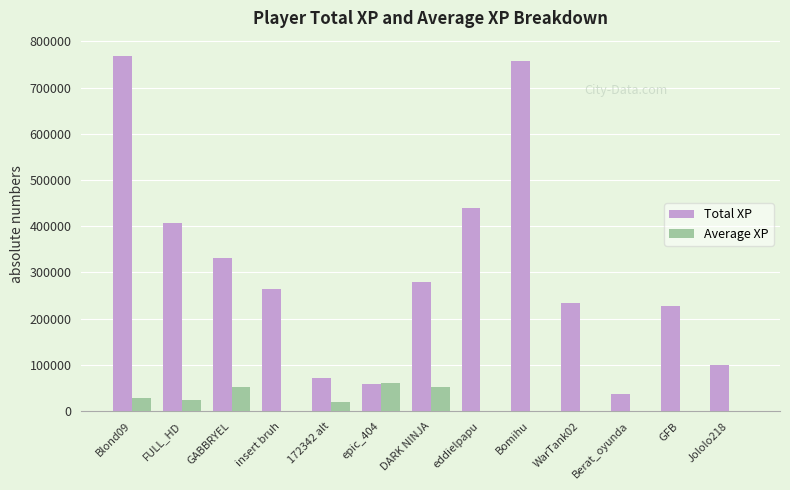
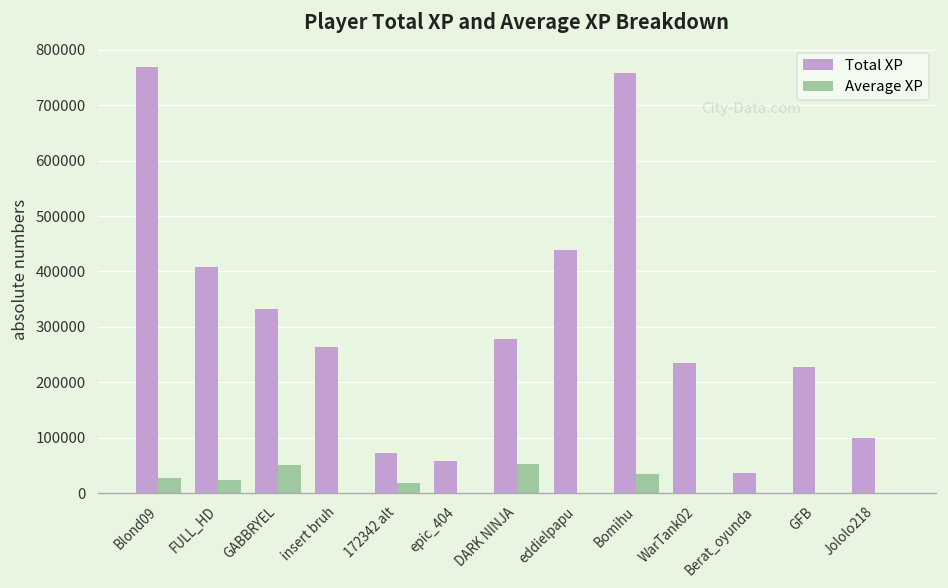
Average XP, epic_404: 60000 -> 0
Average XP, Bomihu: 0 -> 30000
